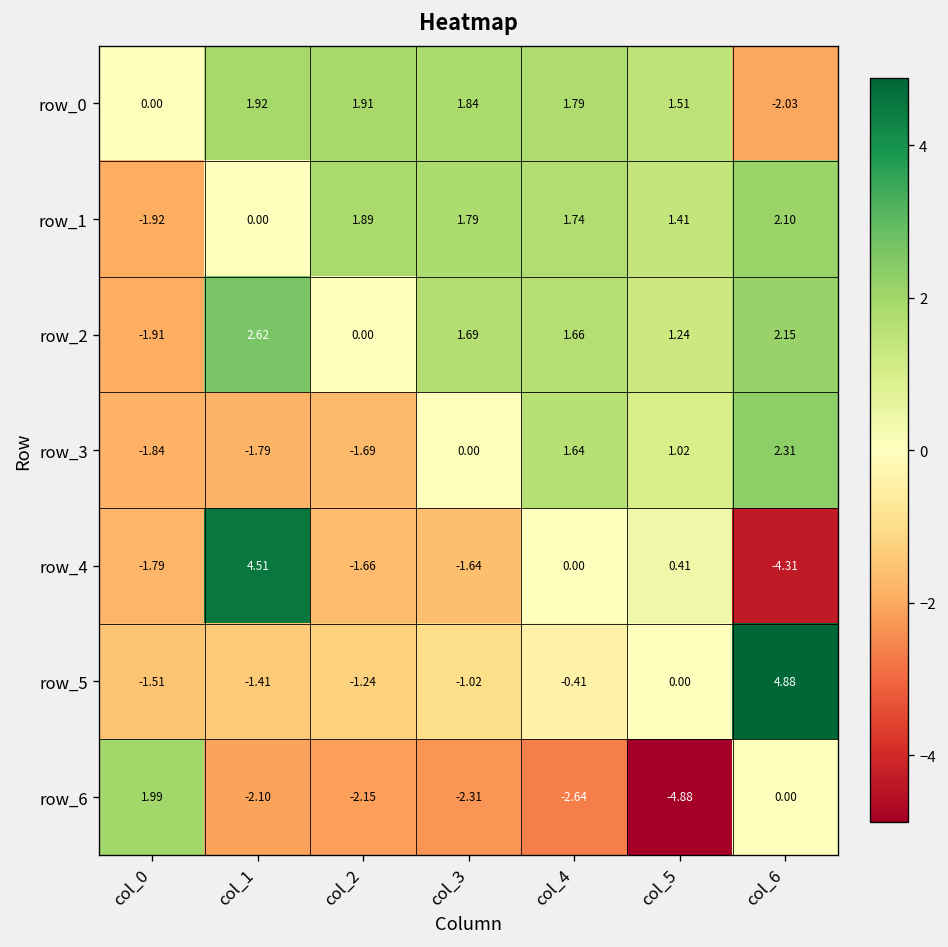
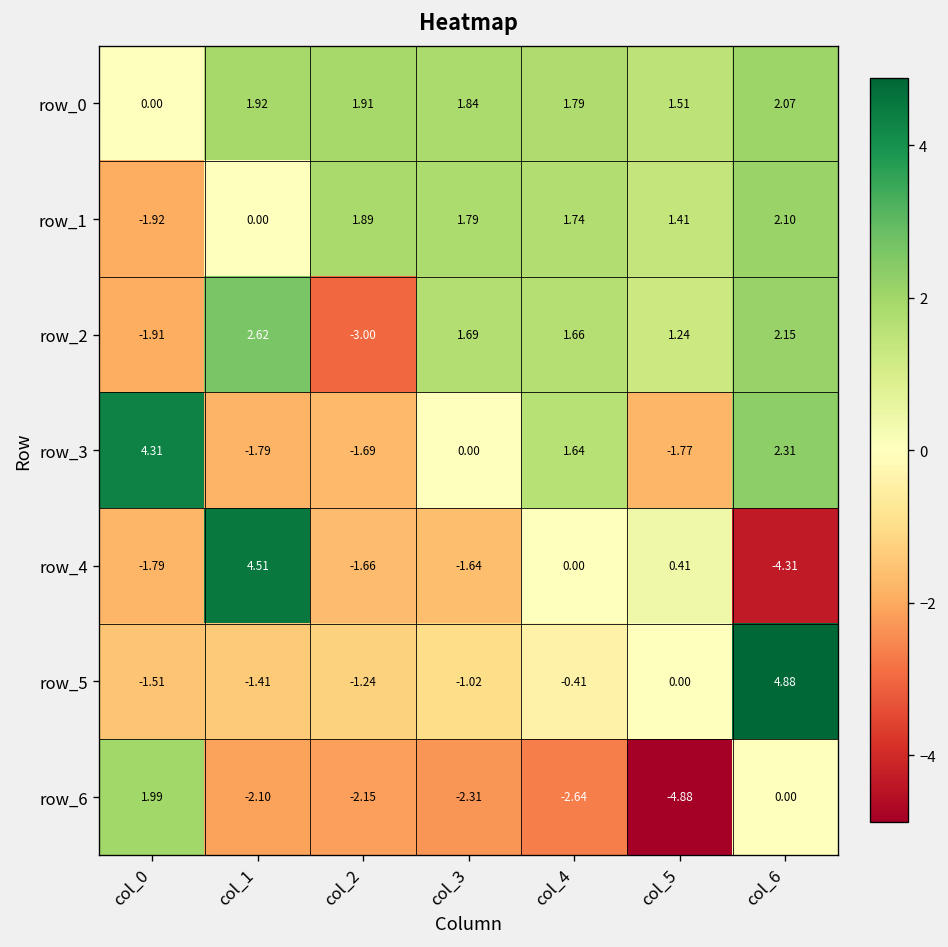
row_0, col_6: -2.03 -> 2.07
row_2, col_2: 0.00 -> -3.00
row_3, col_0: -1.84 -> 4.31
row_3, col_5: 1.02 -> -1.77
